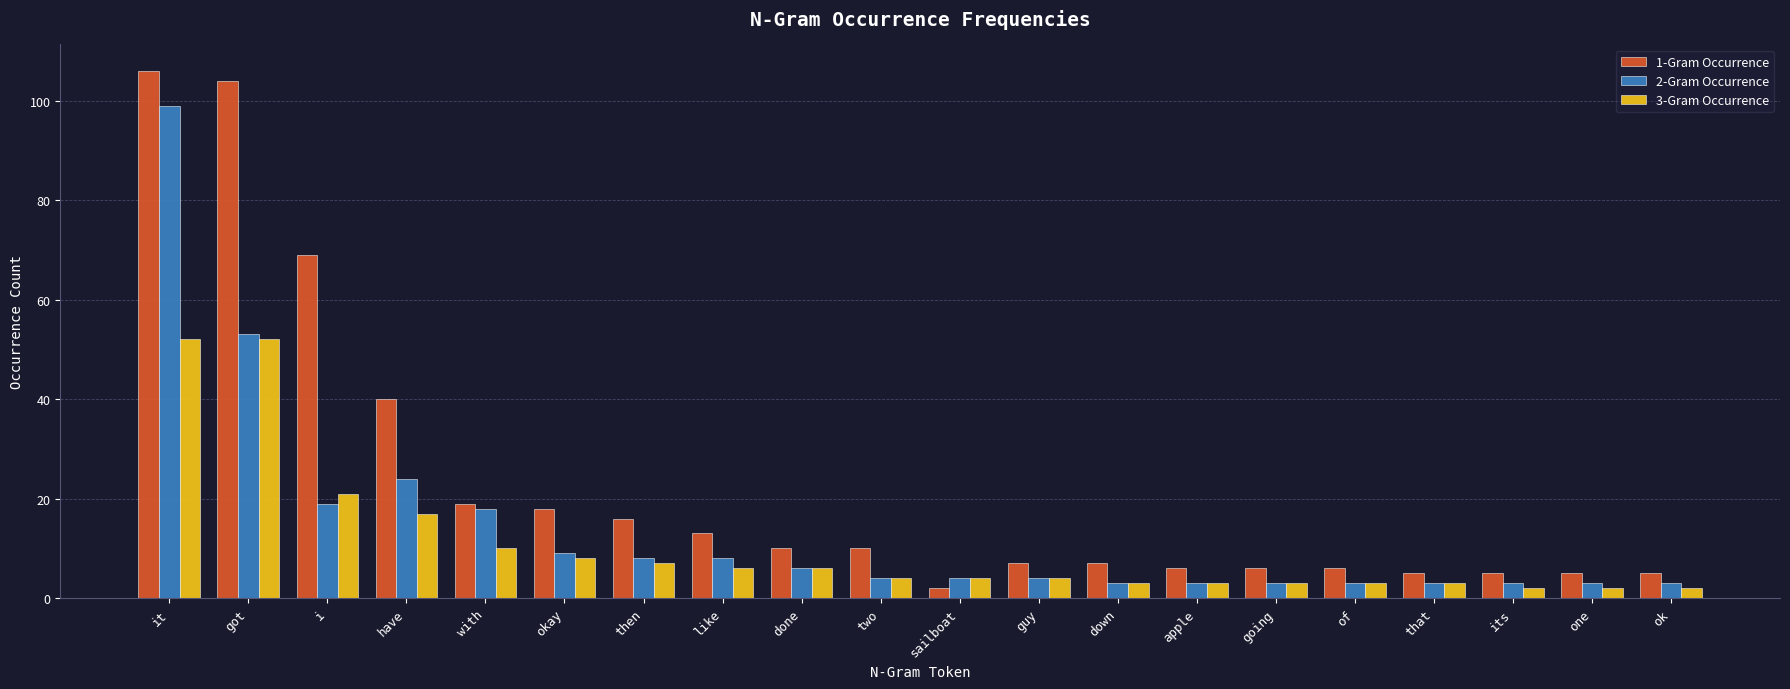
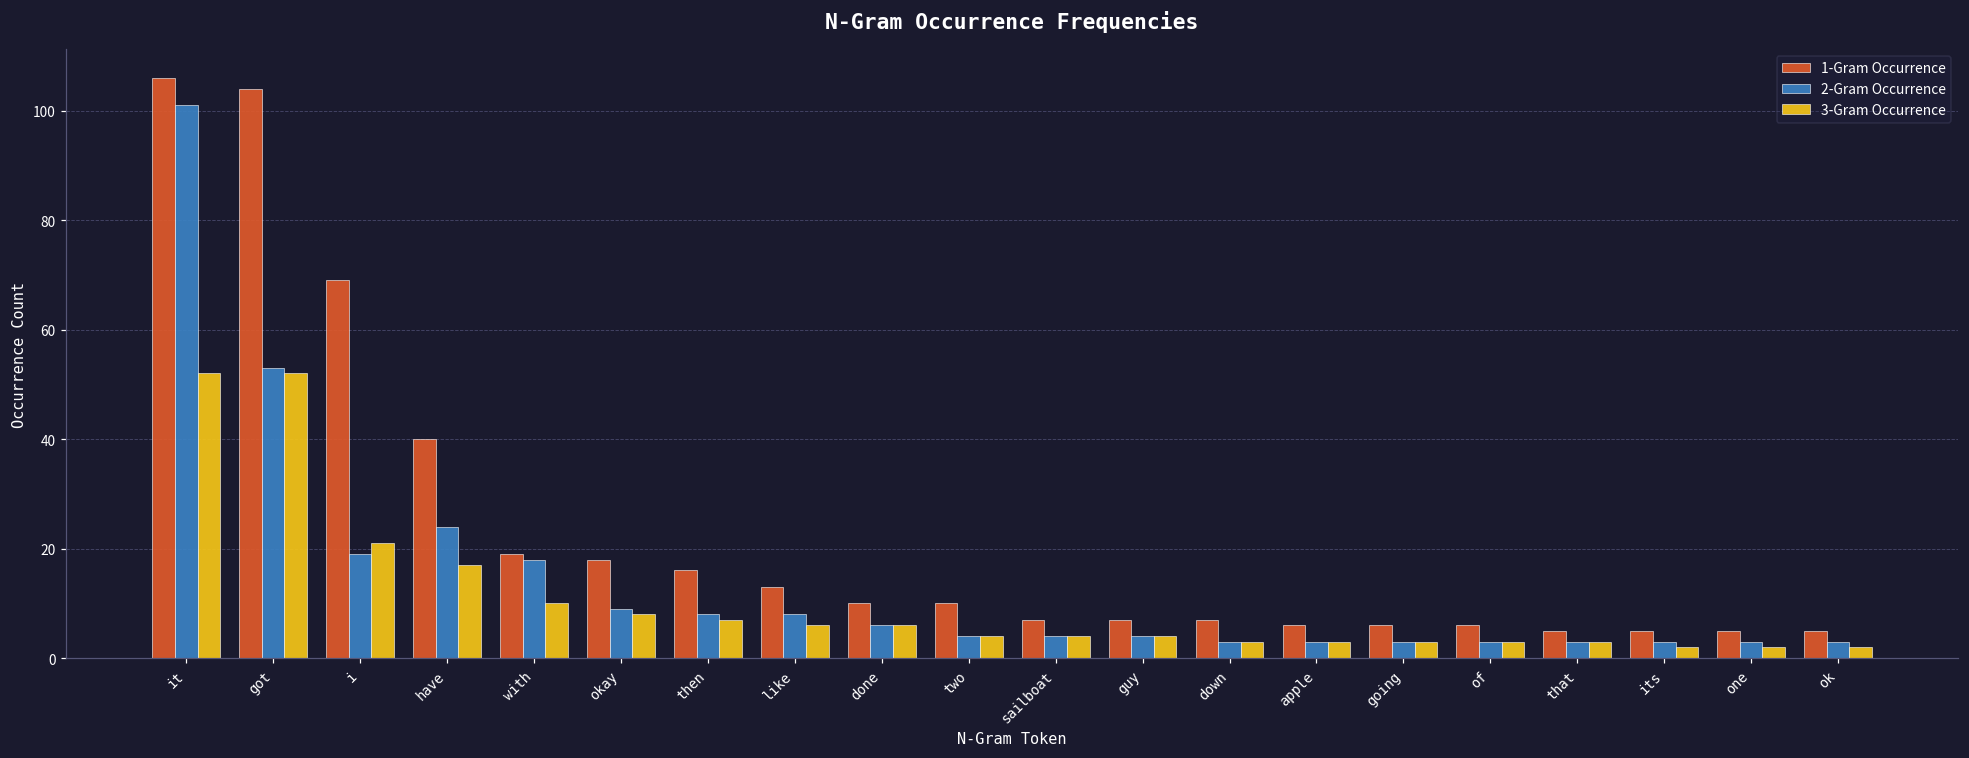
2-Gram Occurrence, it: 99 -> 101
1-Gram Occurrence, sailboat: 2 -> 7
